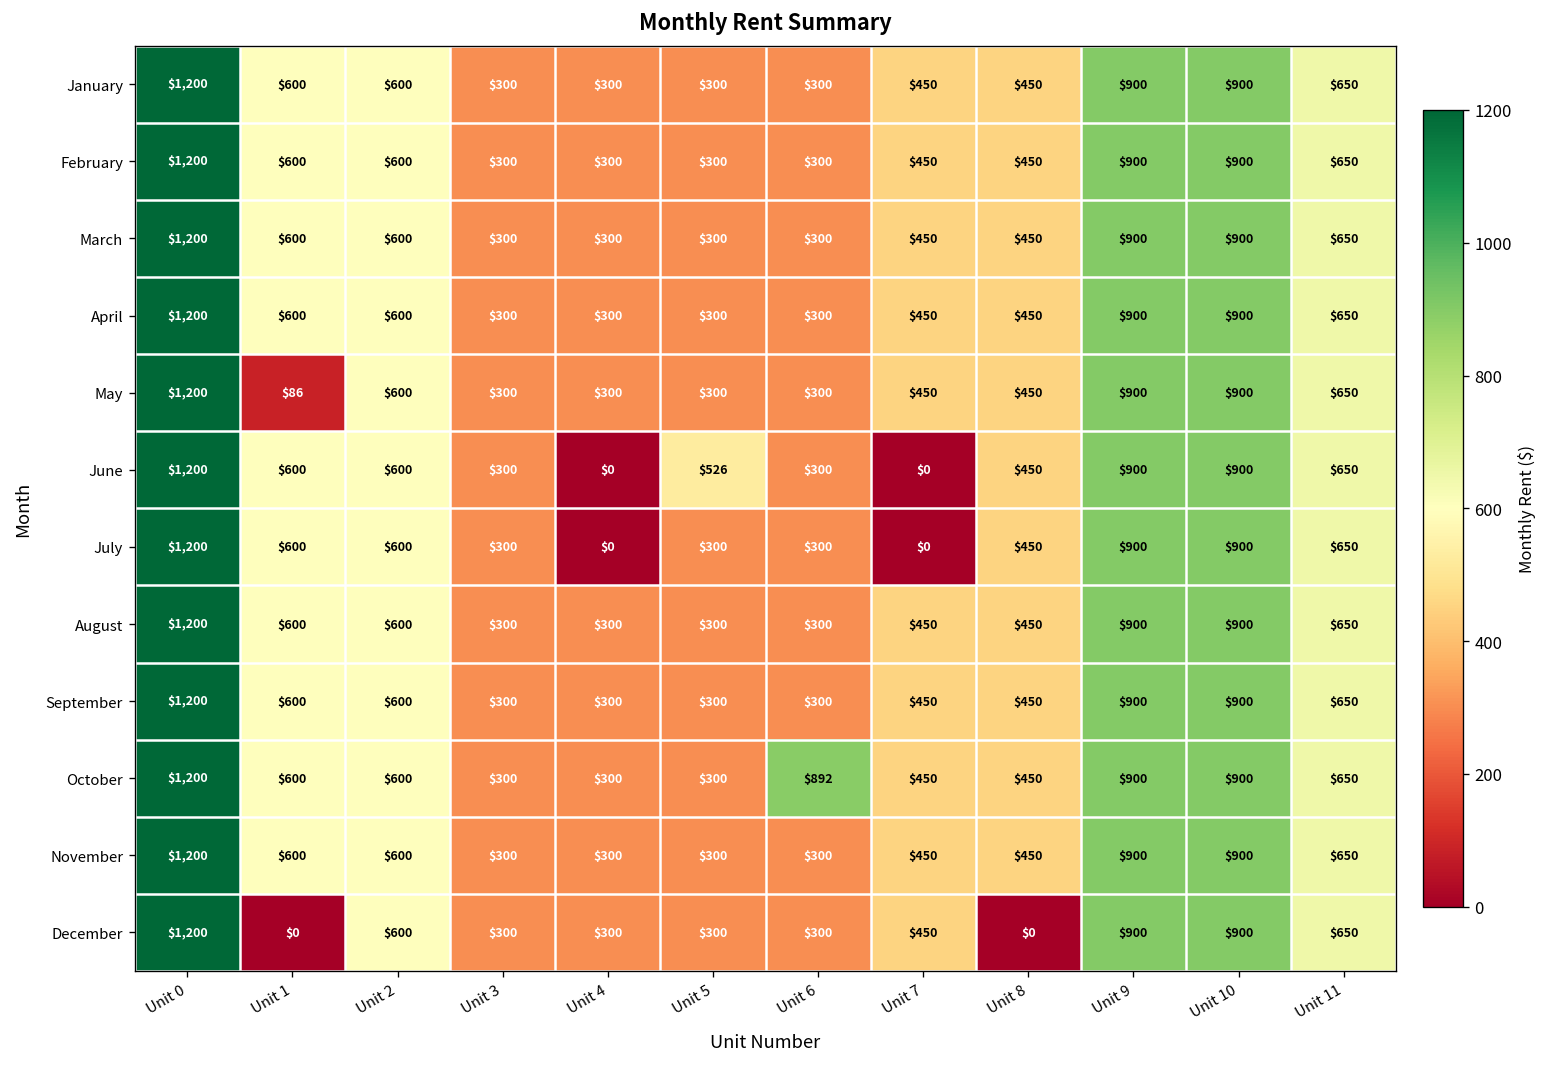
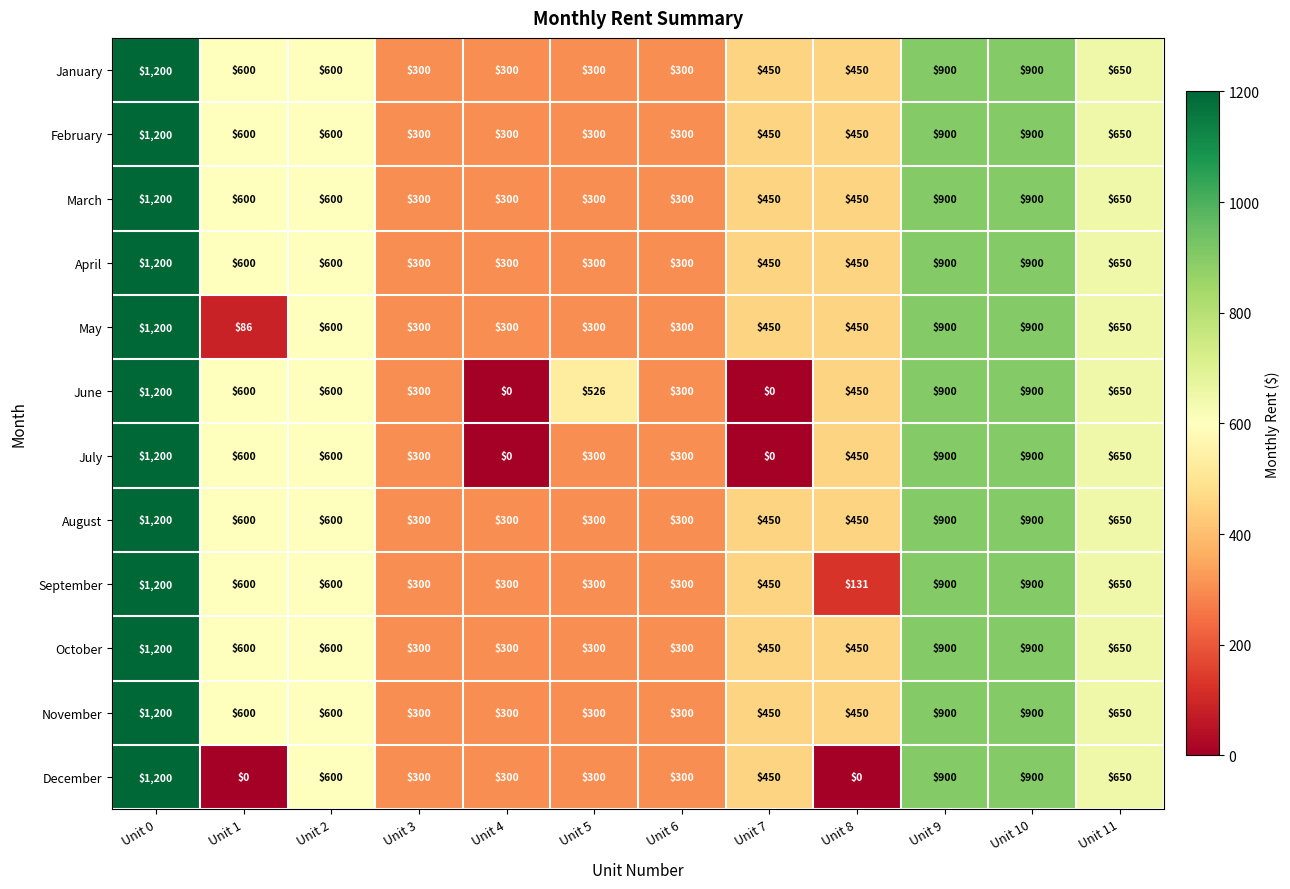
September, Unit 8: $450 -> $131
October, Unit 6: $892 -> $300
